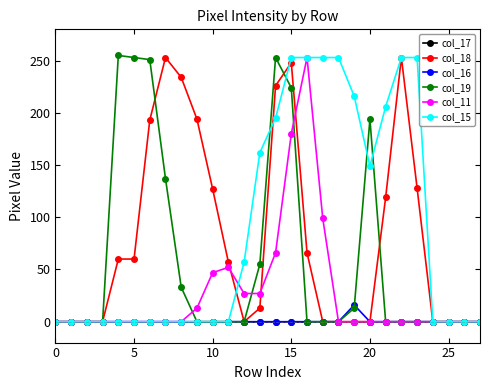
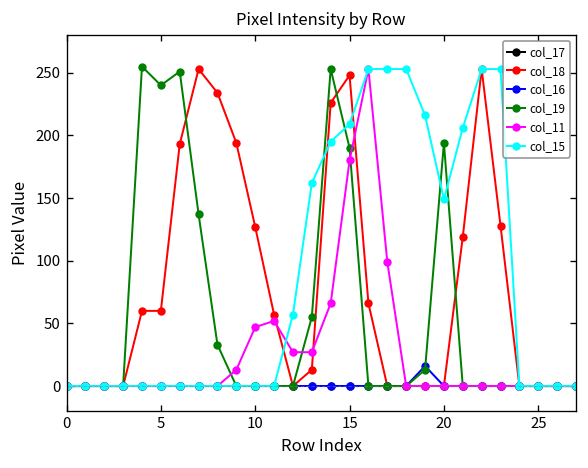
col_19, 5: 253 -> 240
col_19, 15: 224 -> 190
col_15, 15: 253 -> 209
